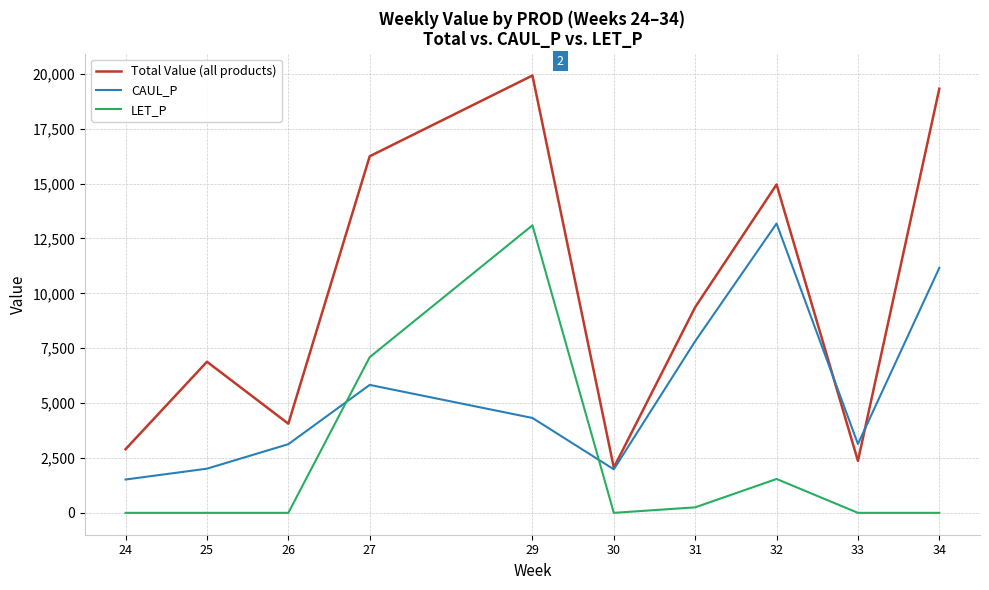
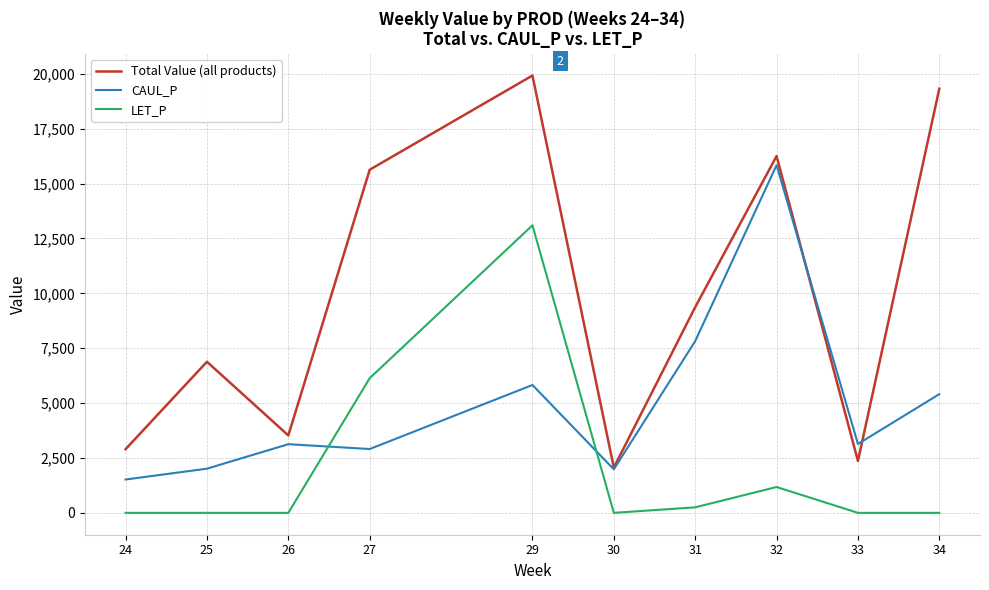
Total Value (all products), 26: 4,100 -> 3,500
Total Value (all products), 27: 16,200 -> 15,600
CAUL_P, 27: 5,800 -> 2,900
LET_P, 27: 7,100 -> 6,100
CAUL_P, 29: 4,300 -> 5,800
Total Value (all products), 32: 15,000 -> 16,300
CAUL_P, 32: 13,200 -> 15,800
LET_P, 32: 1,500 -> 1,200
CAUL_P, 34: 11,200 -> 5,400
